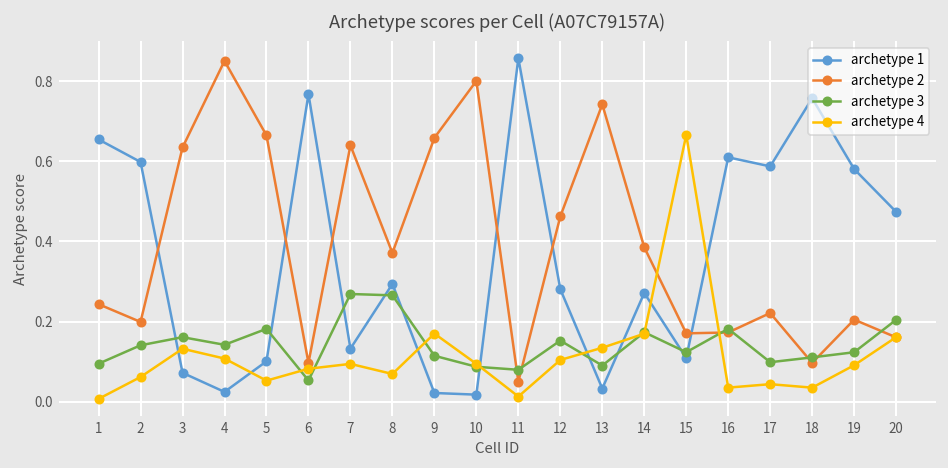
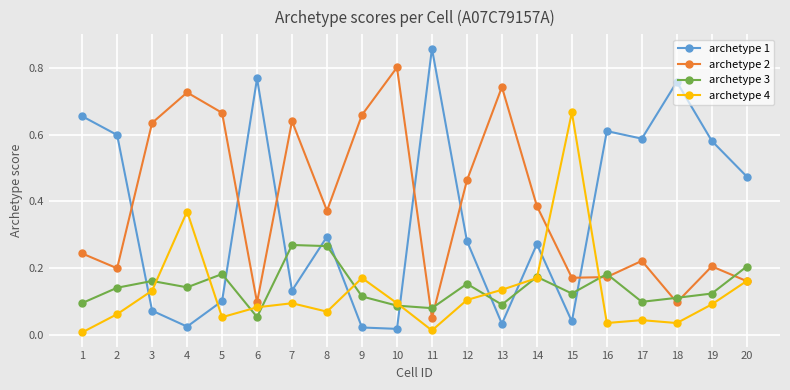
archetype 2, 4: 0.85 -> 0.73
archetype 4, 4: 0.11 -> 0.37
archetype 1, 15: 0.11 -> 0.04
